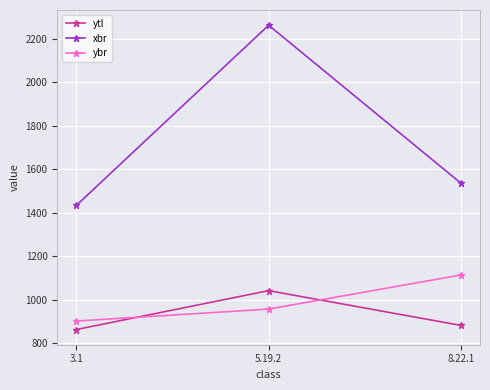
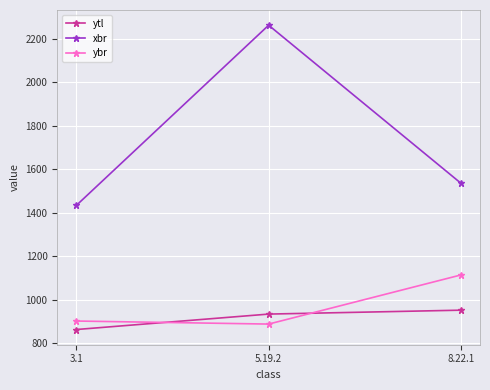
ytl, 5.19.2: 1040 -> 930
ybr, 5.19.2: 960 -> 890
ytl, 8.22.1: 880 -> 950
